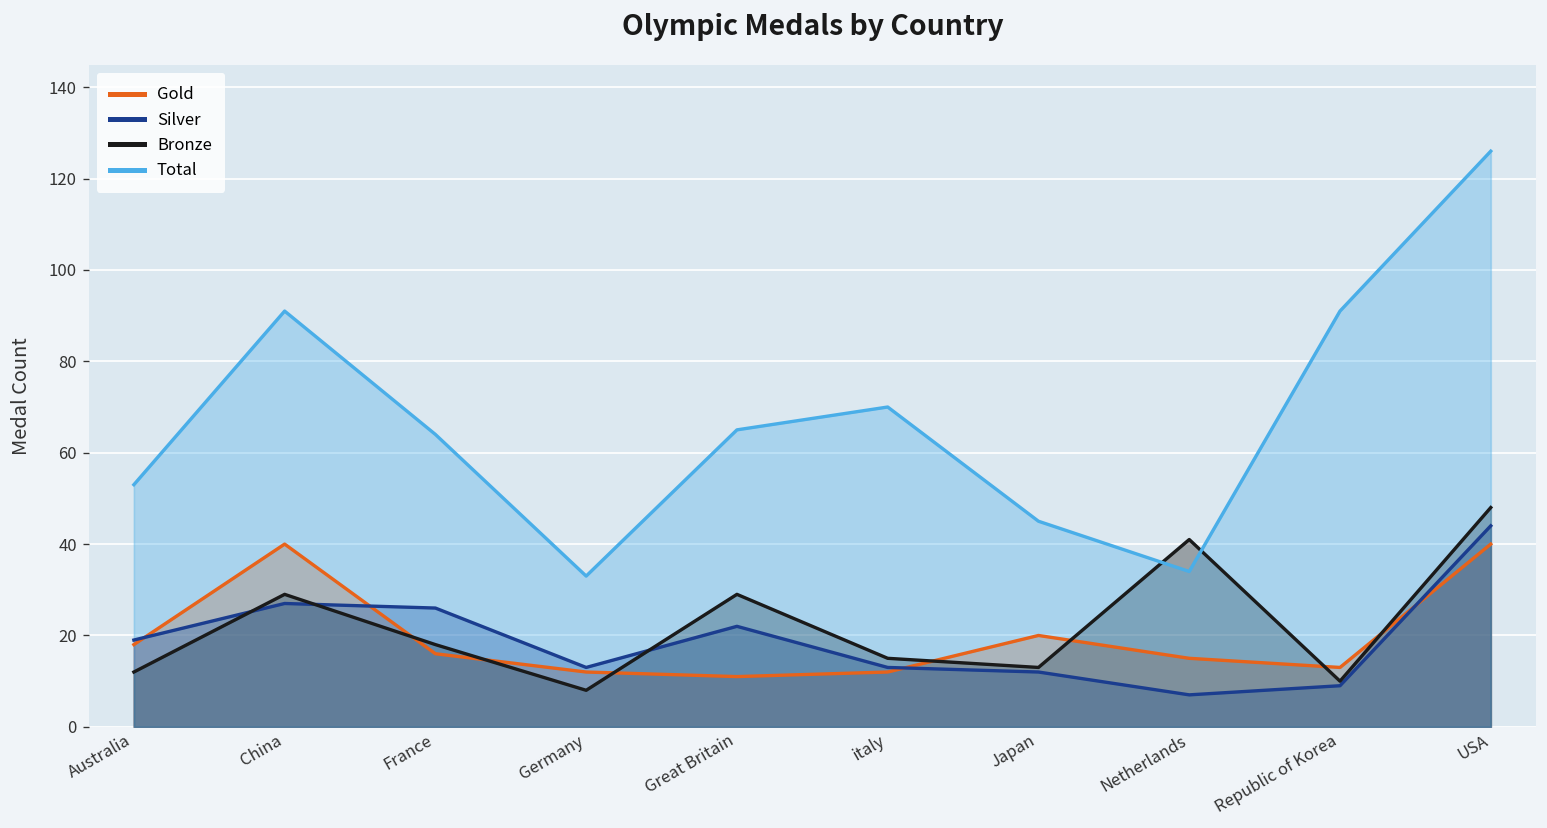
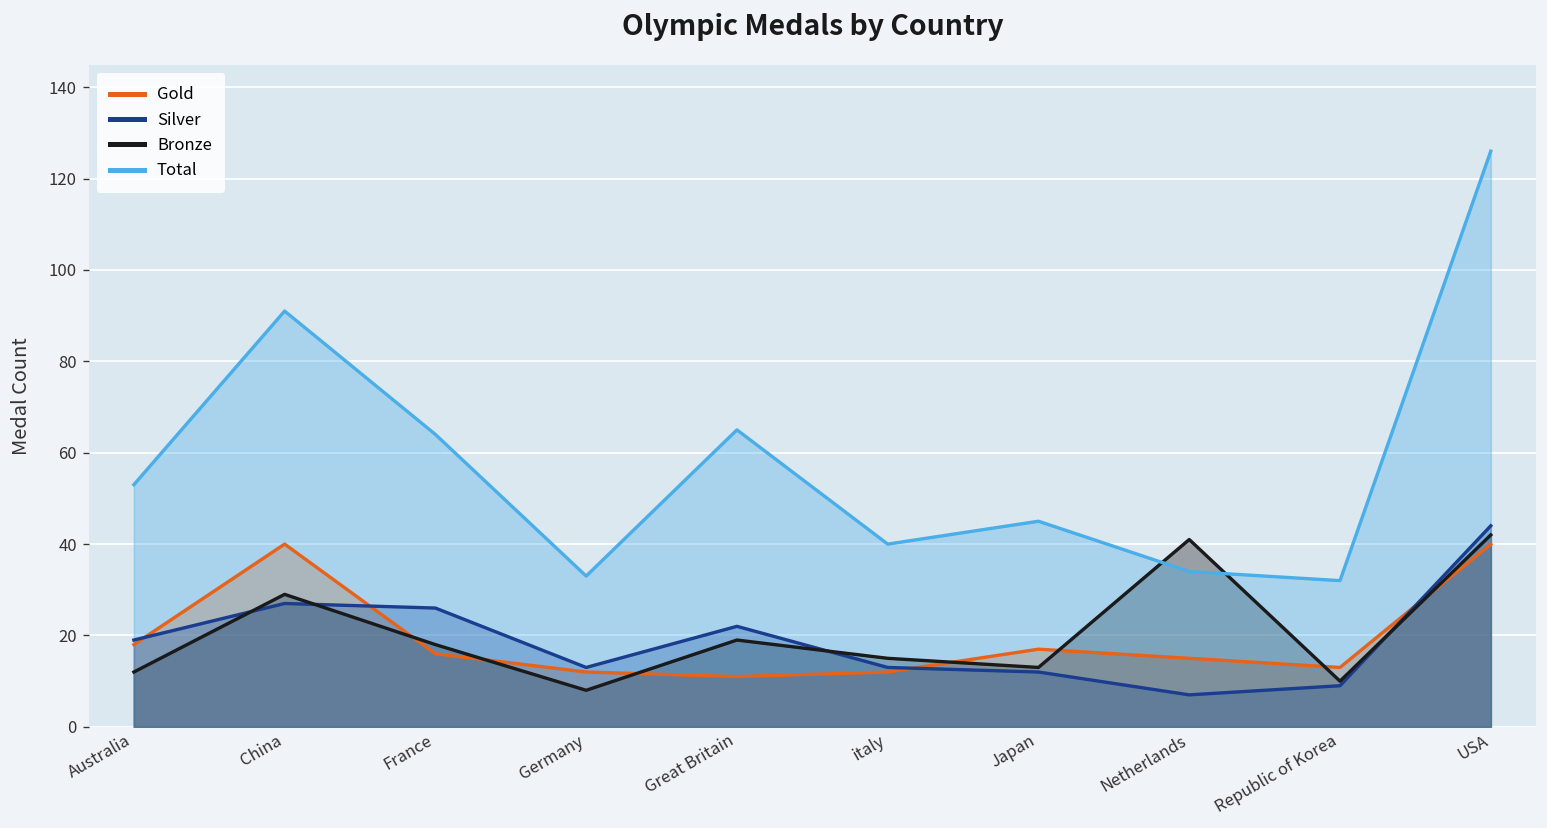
Bronze, Great Britain: 29 -> 19
Total, italy: 70 -> 40
Gold, Japan: 20 -> 17
Total, Republic of Korea: 91 -> 32
Bronze, USA: 48 -> 42
